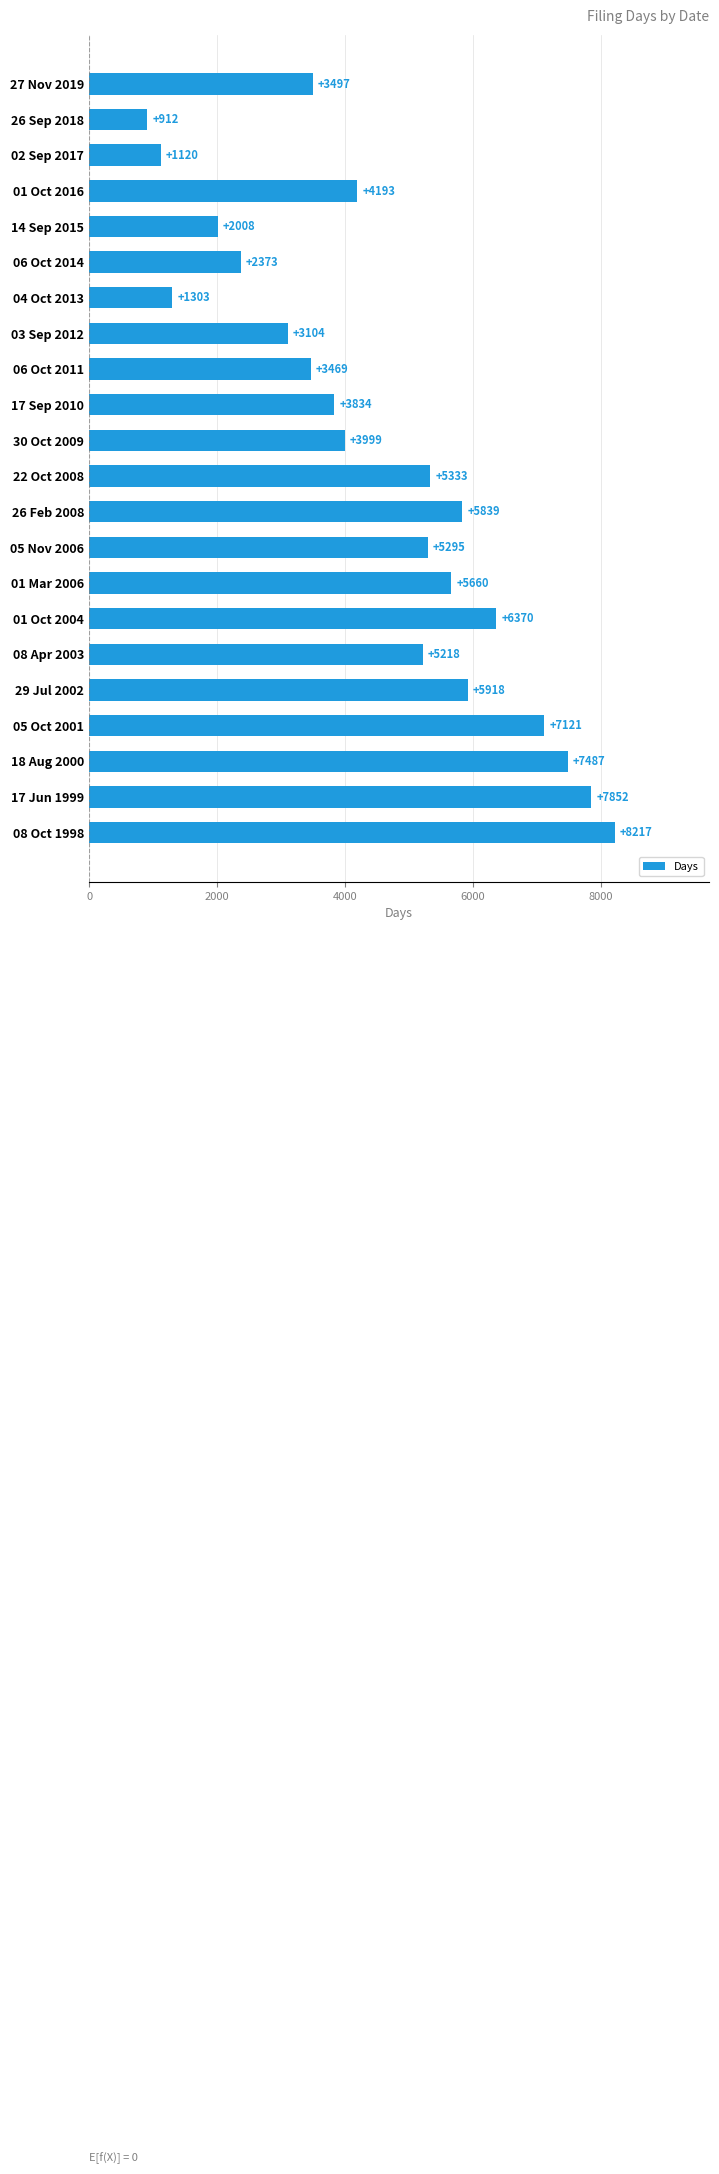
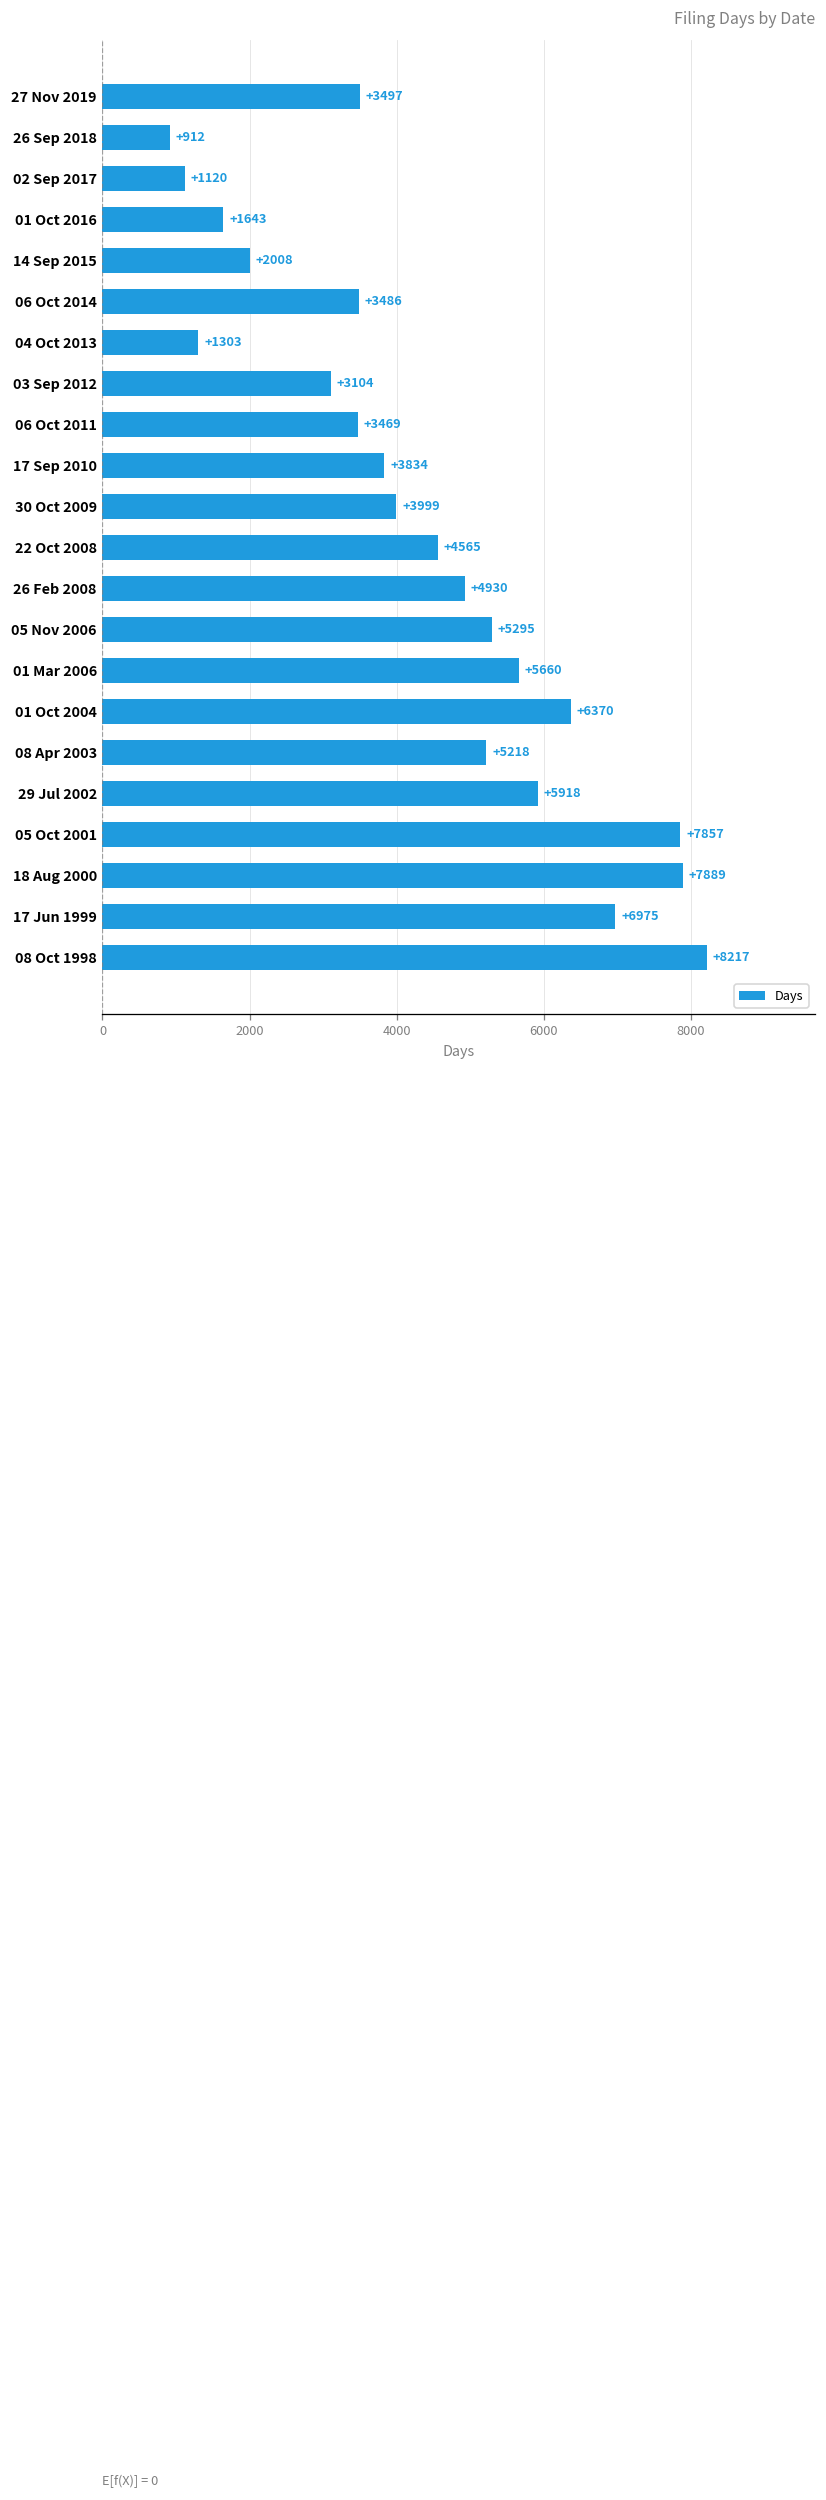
01 Oct 2016: +4193 -> +1643
06 Oct 2014: +2373 -> +3486
22 Oct 2008: +5333 -> +4565
26 Feb 2008: +5839 -> +4930
05 Oct 2001: +7121 -> +7857
18 Aug 2000: +7487 -> +7889
17 Jun 1999: +7852 -> +6975
